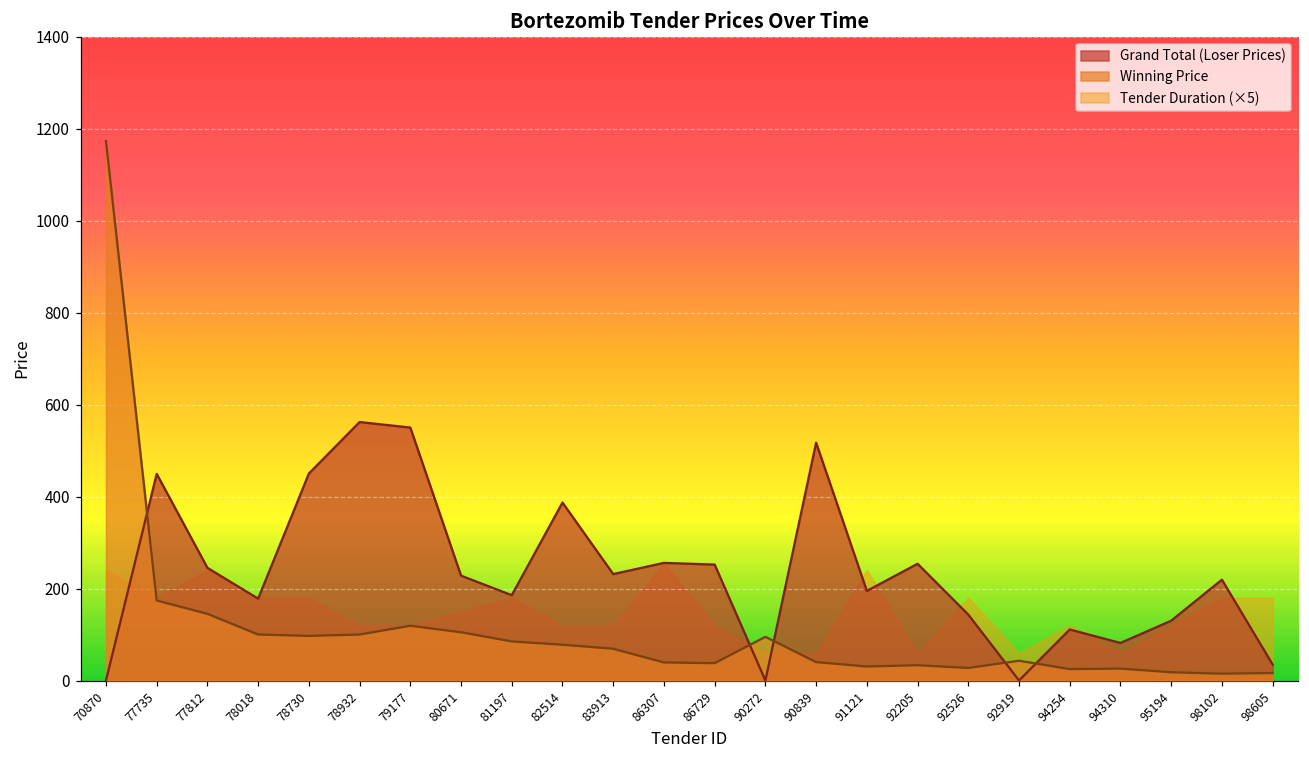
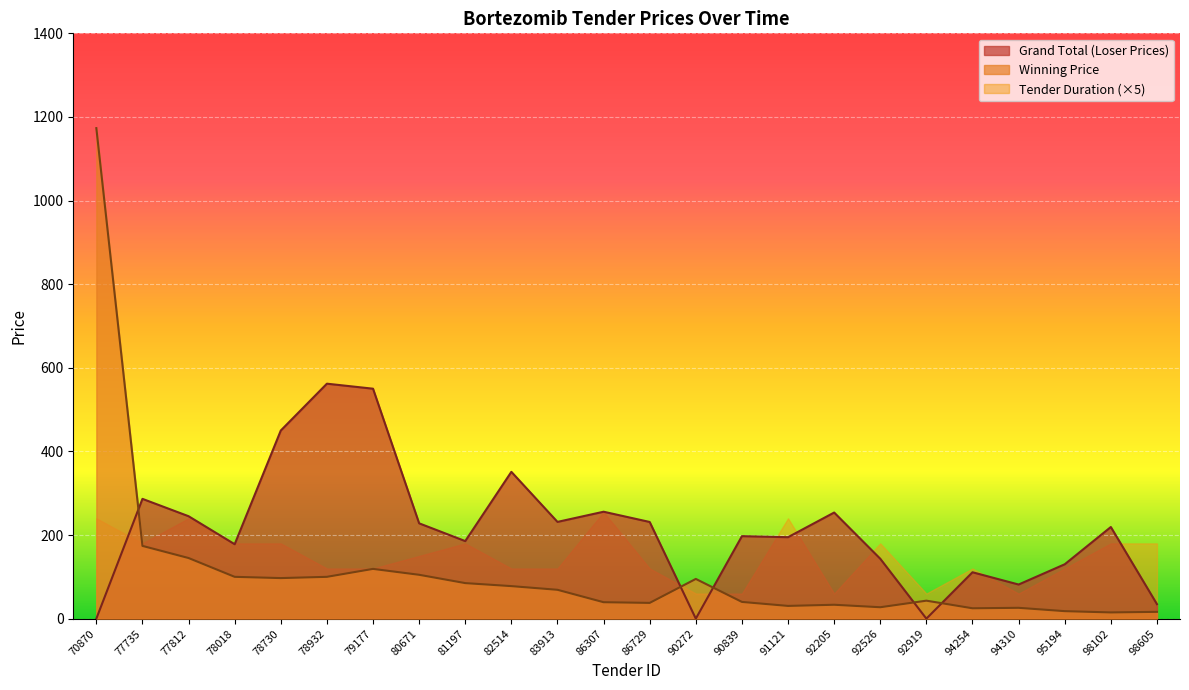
Grand Total (Loser Prices), 77735: 450 -> 290
Grand Total (Loser Prices), 82514: 390 -> 350
Grand Total (Loser Prices), 86729: 250 -> 230
Grand Total (Loser Prices), 90839: 520 -> 200
